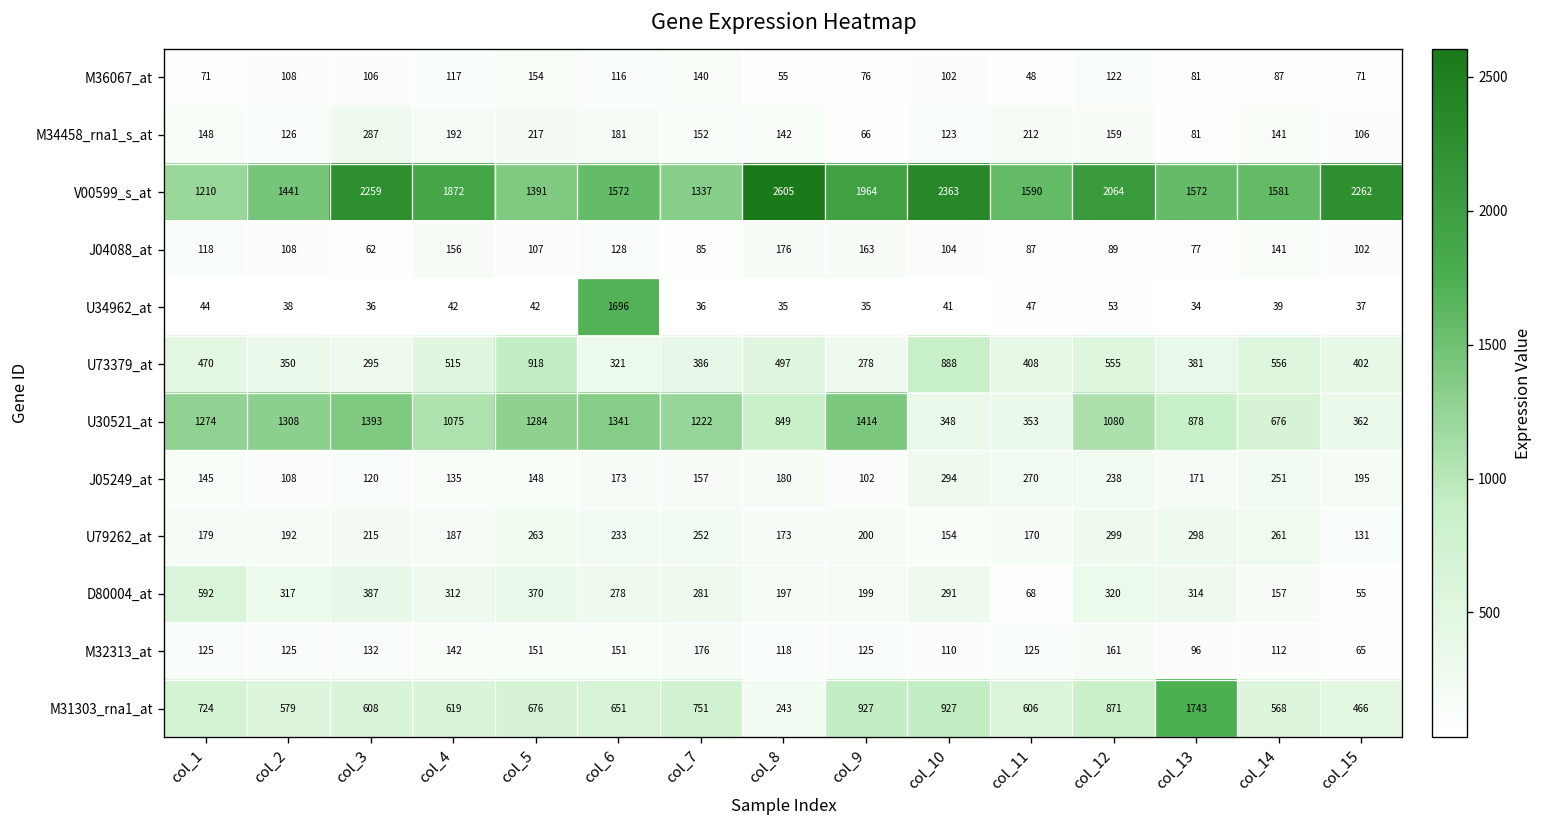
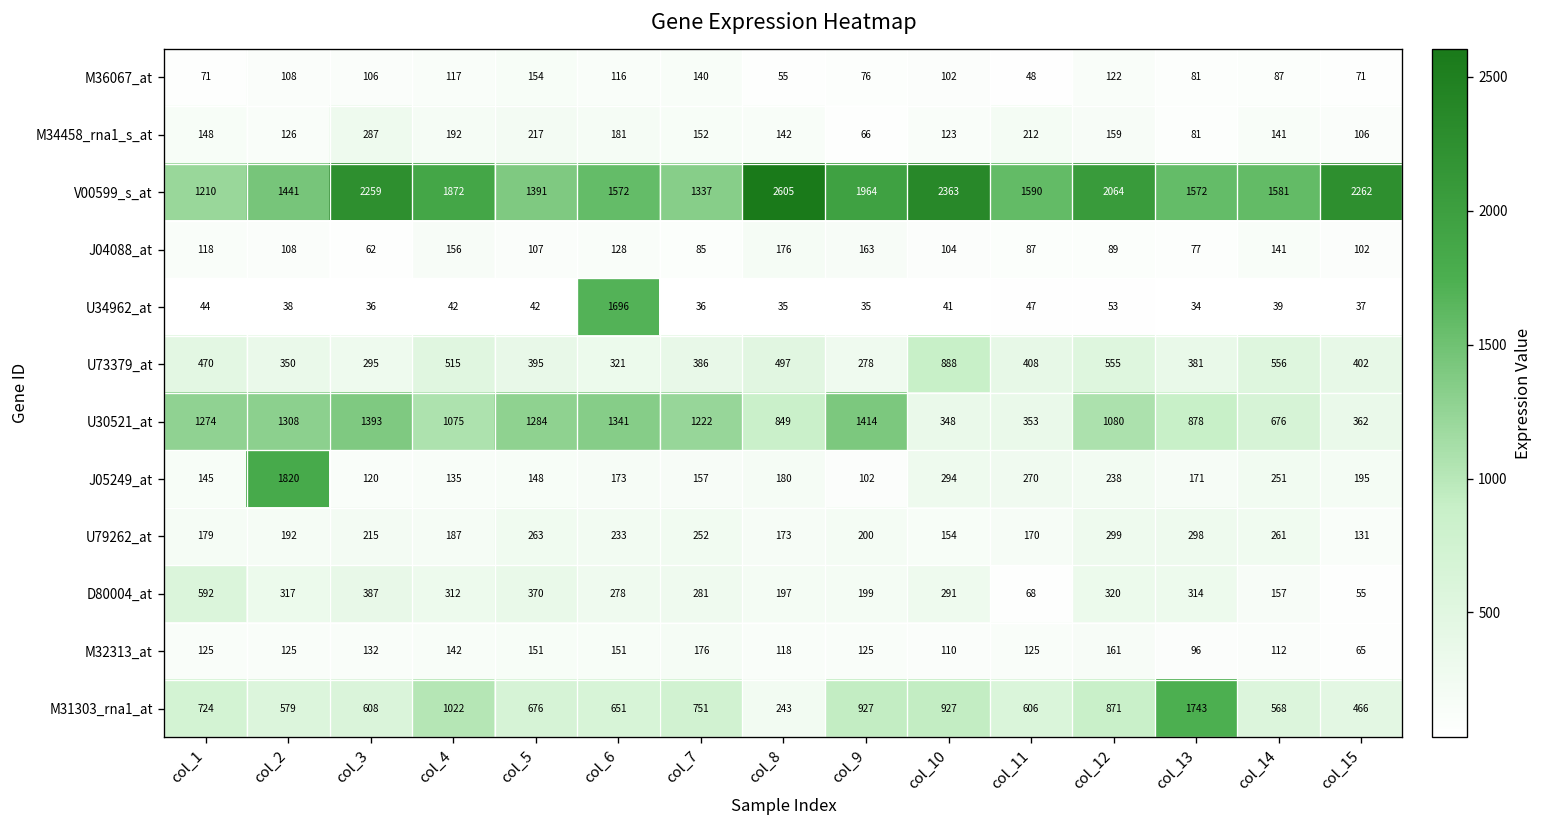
U73379_at, col_5: 918 -> 395
J05249_at, col_2: 108 -> 1820
M31303_rna1_at, col_4: 619 -> 1022
